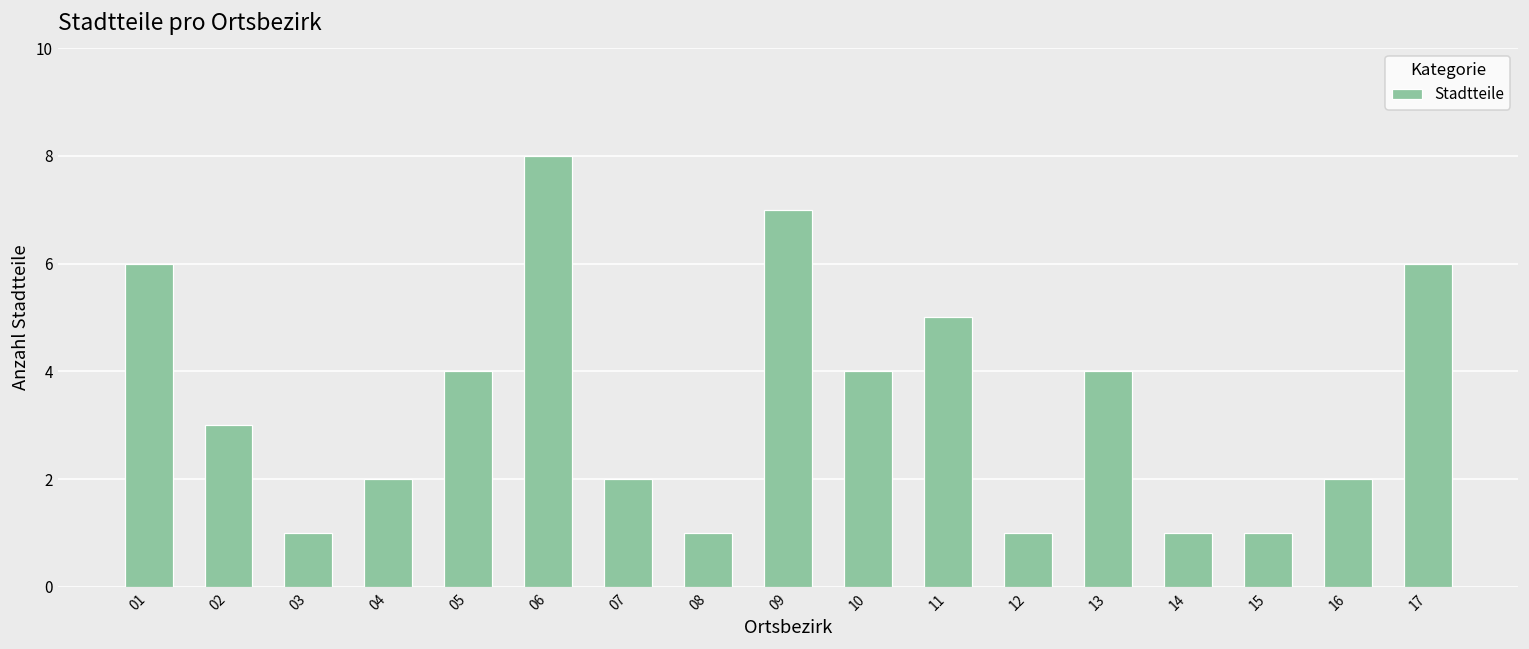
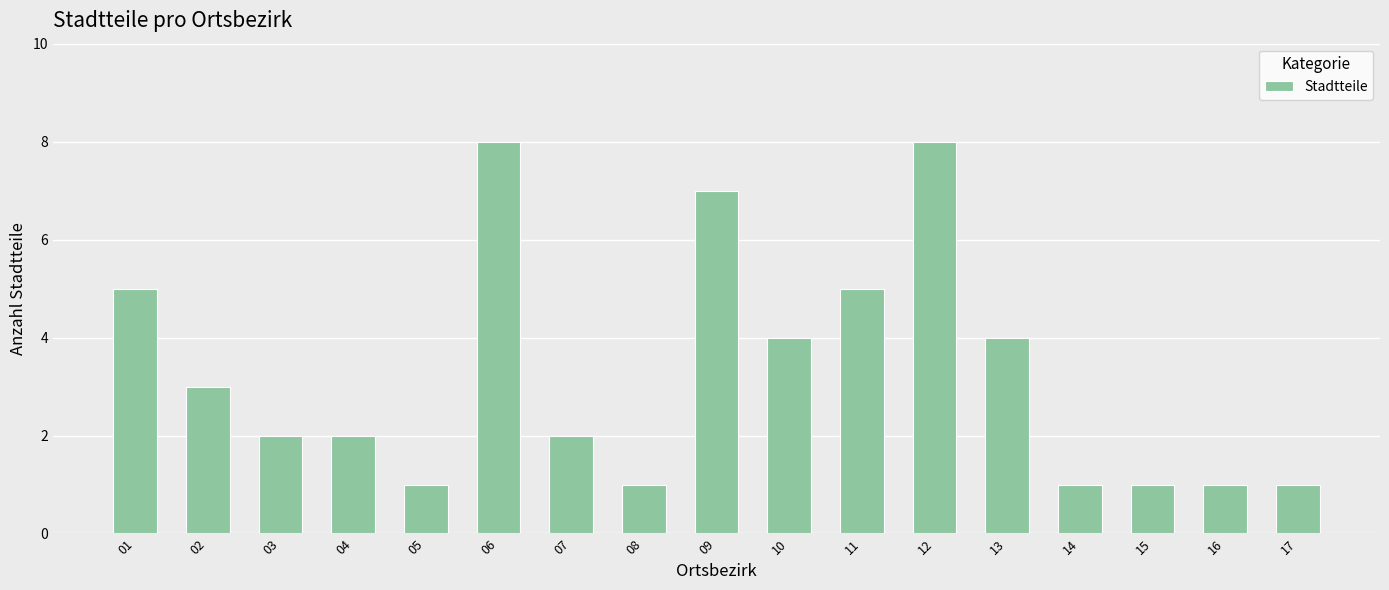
01: 6 -> 5
03: 1 -> 2
05: 4 -> 1
12: 1 -> 8
16: 2 -> 1
17: 6 -> 1
